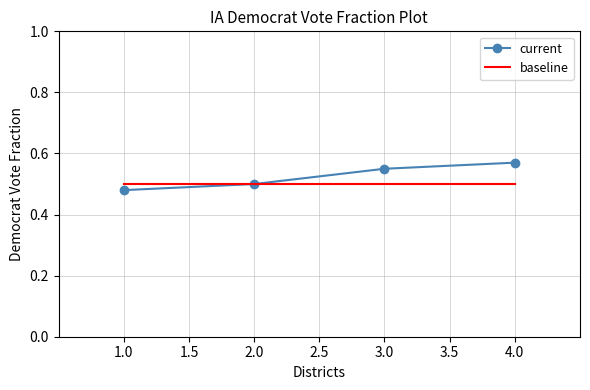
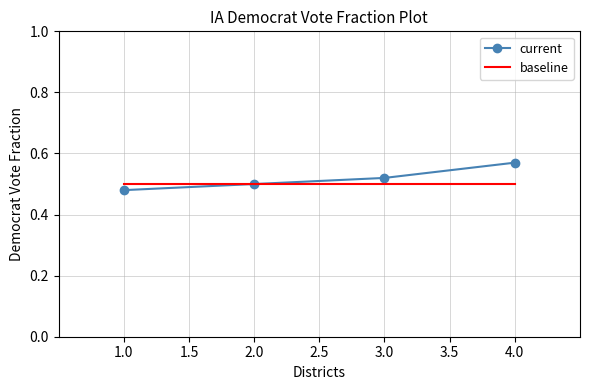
current, 3.0: 0.55 -> 0.52
